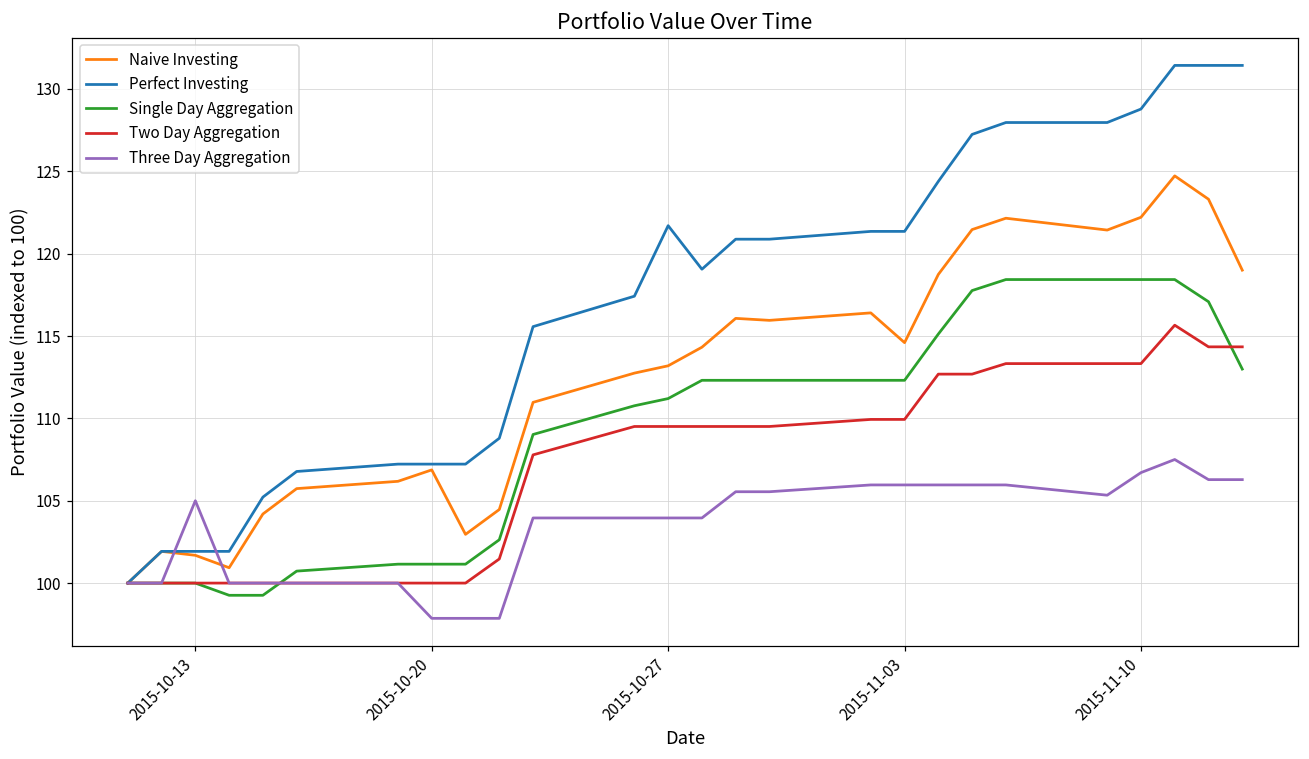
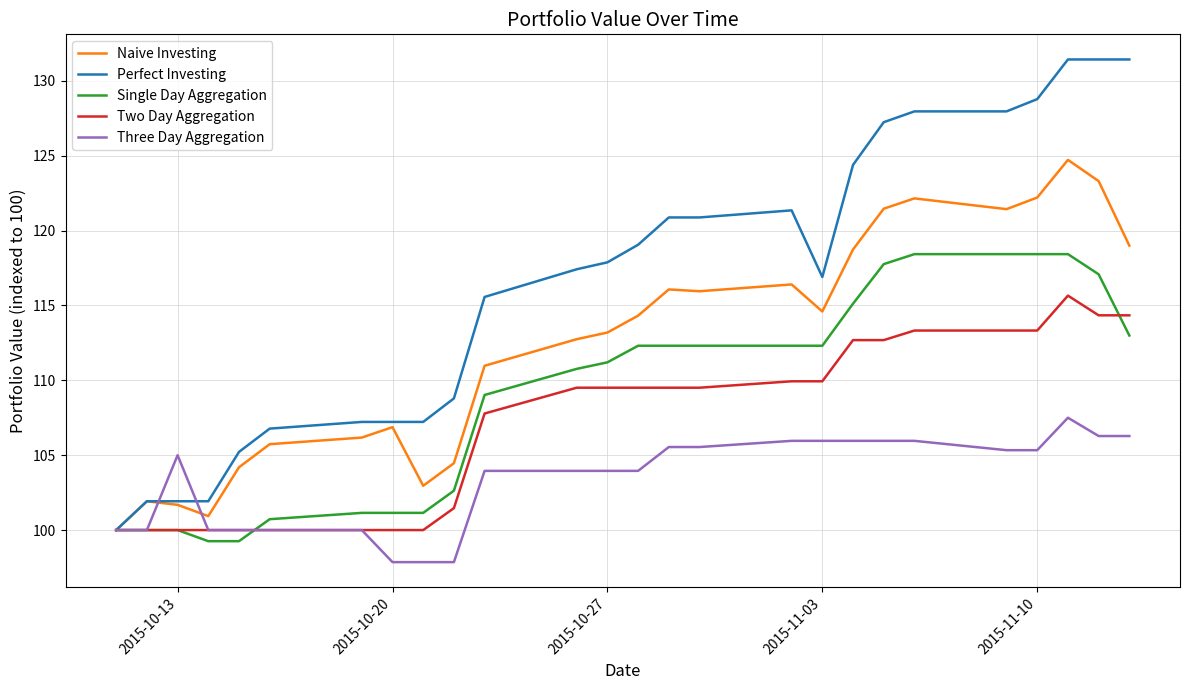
Perfect Investing, 2015-10-27: 121.7 -> 117.9
Perfect Investing, 2015-11-03: 121.4 -> 116.9
Three Day Aggregation, 2015-11-10: 106.7 -> 105.3
